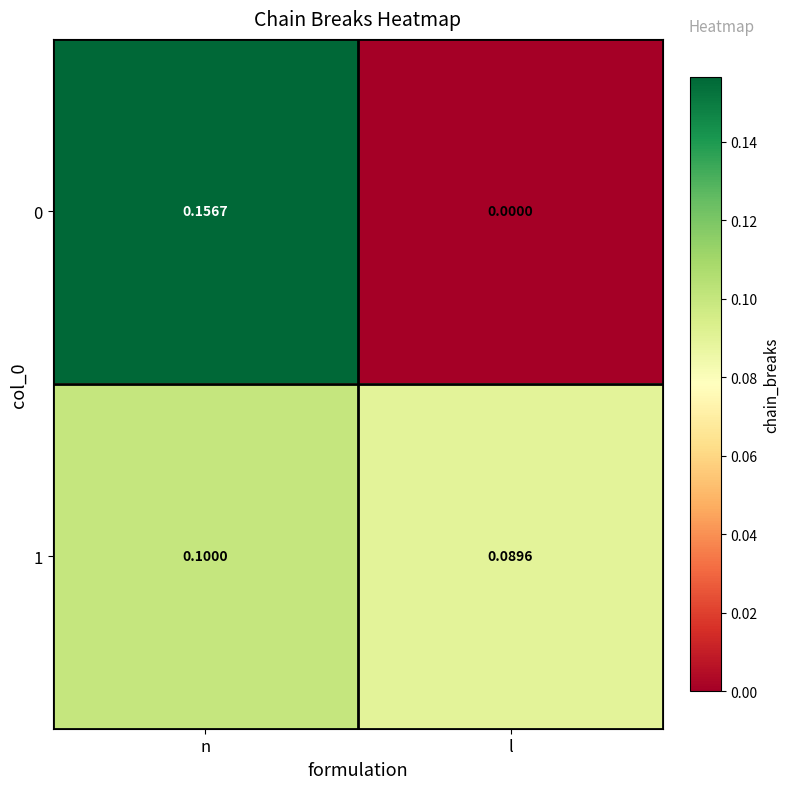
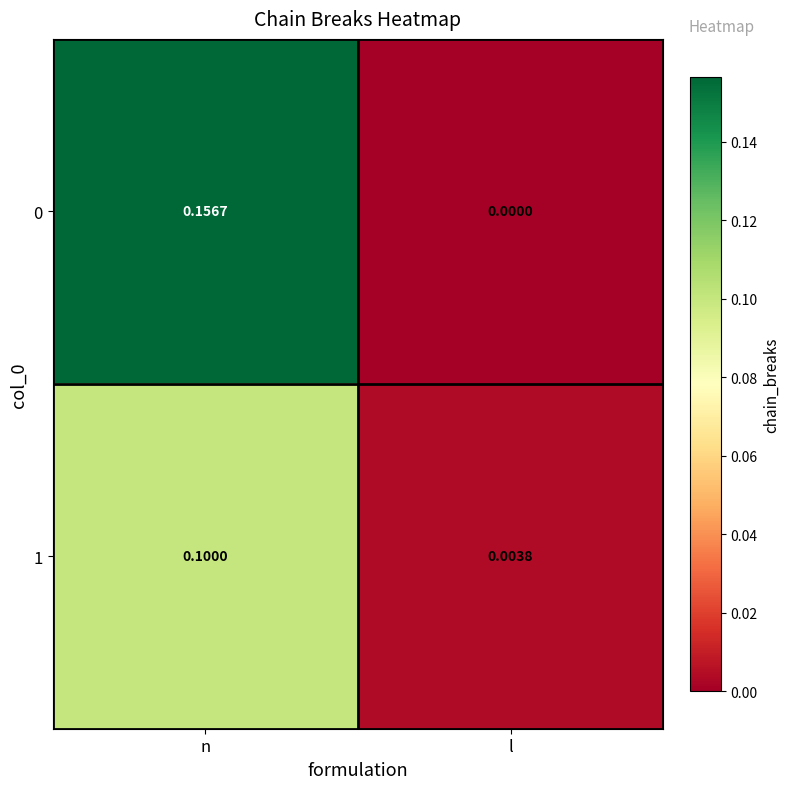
1, l: 0.0896 -> 0.0038
